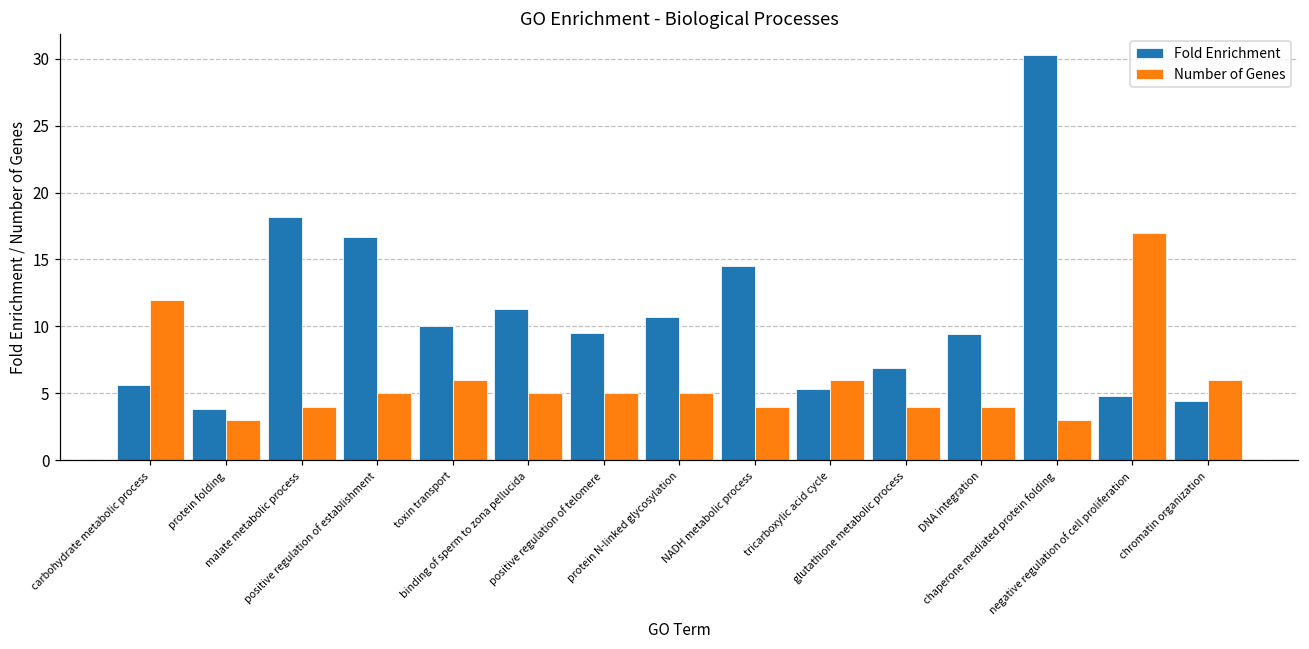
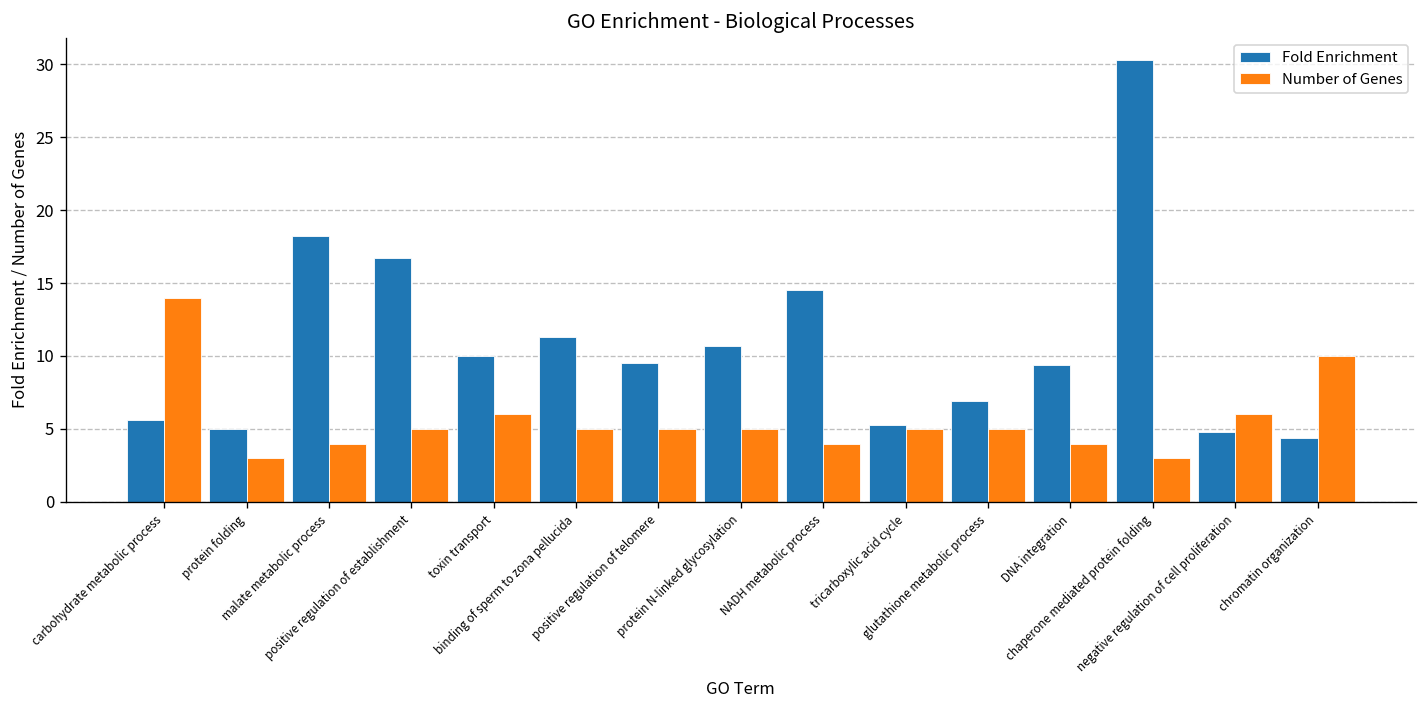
Number of Genes, carbohydrate metabolic process: 12 -> 14
Fold Enrichment, protein folding: 3.8 -> 5.0
Number of Genes, tricarboxylic acid cycle: 6 -> 5
Number of Genes, glutathione metabolic process: 4 -> 5
Number of Genes, negative regulation of cell proliferation: 17 -> 6
Number of Genes, chromatin organization: 6 -> 10
